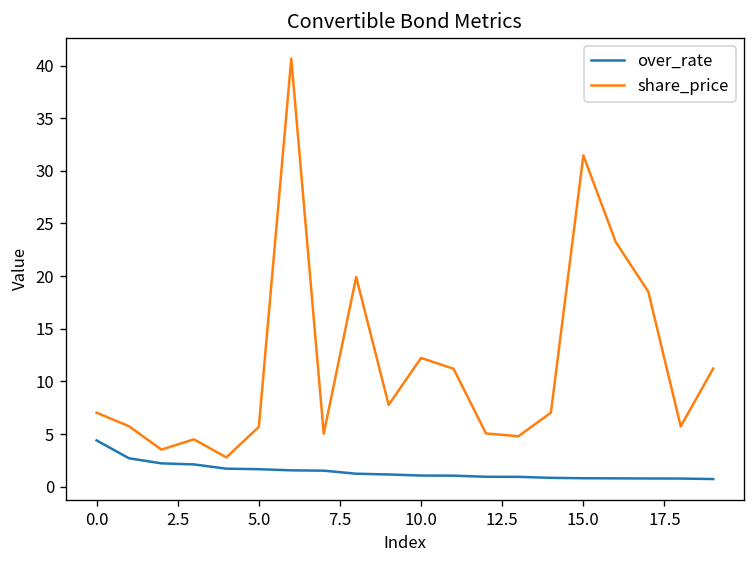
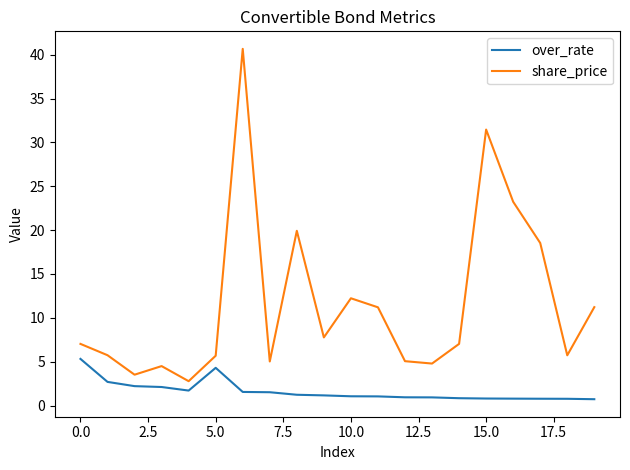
over_rate, 0.0: 4 -> 5
over_rate, 5.0: 2 -> 4
